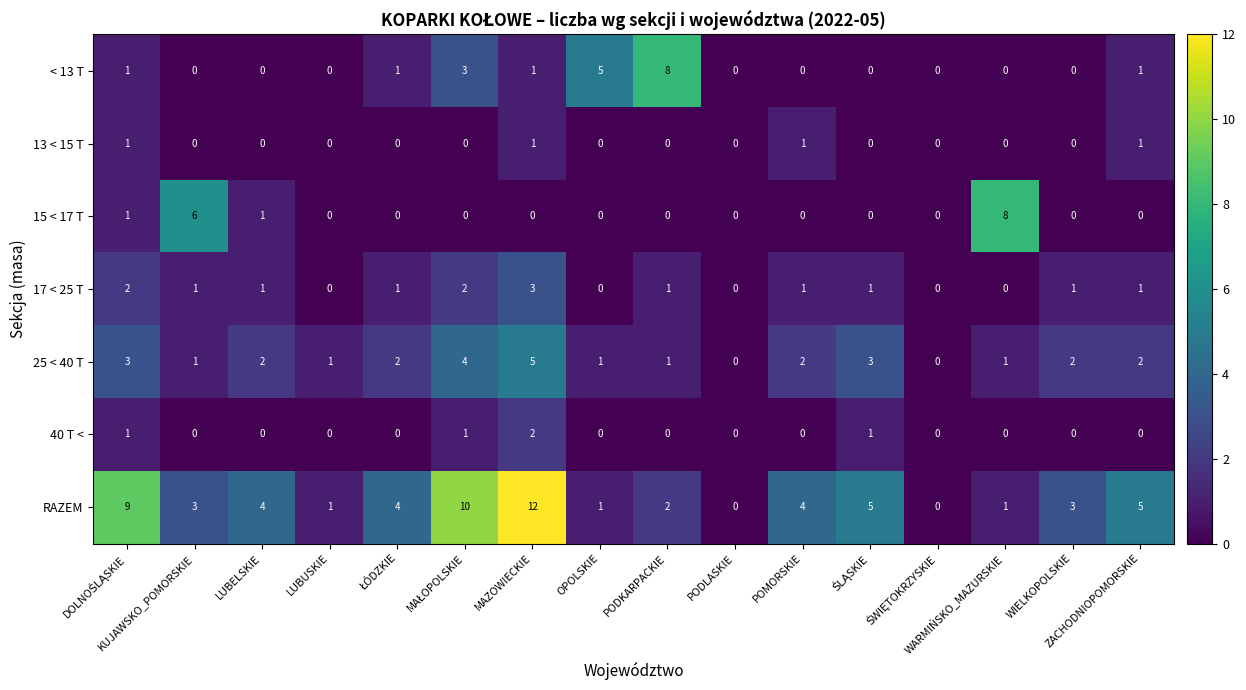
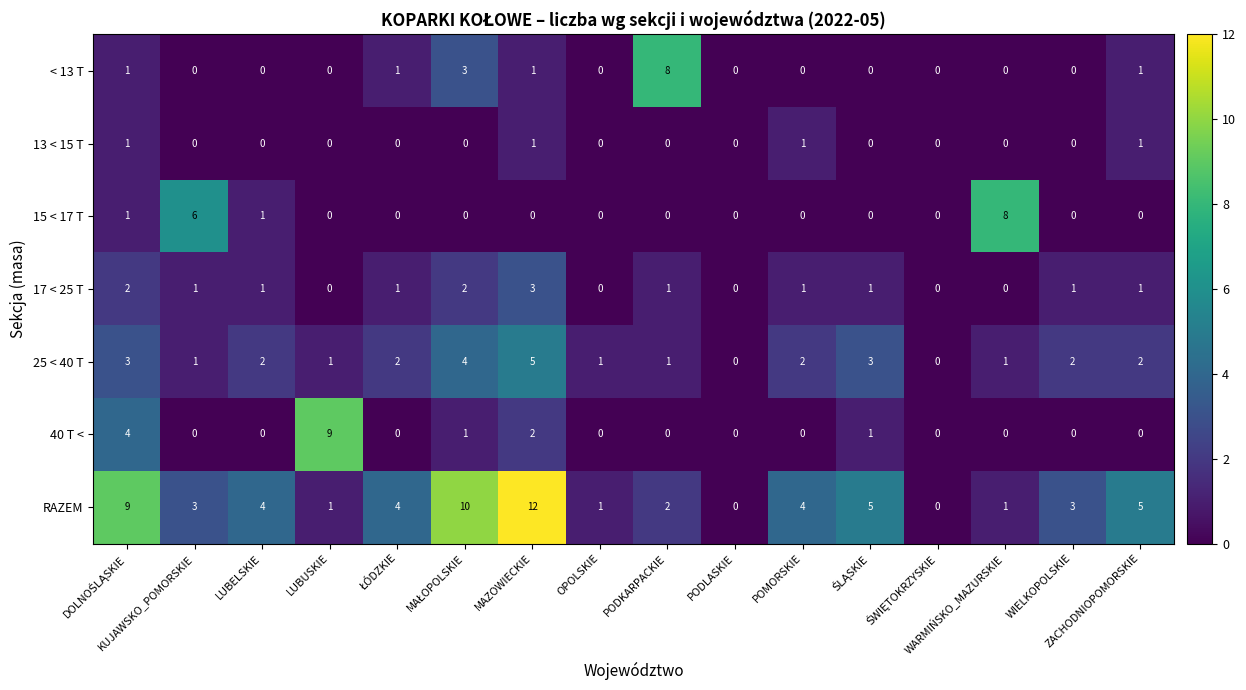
< 13 T, OPOLSKIE: 5 -> 0
40 T <, DOLNOŚLĄSKIE: 1 -> 4
40 T <, LUBUSKIE: 0 -> 9
